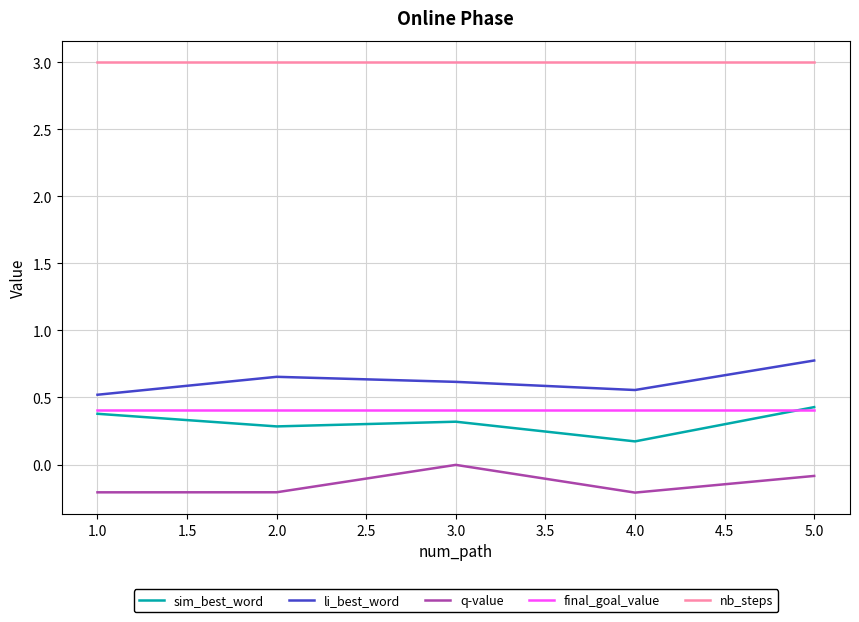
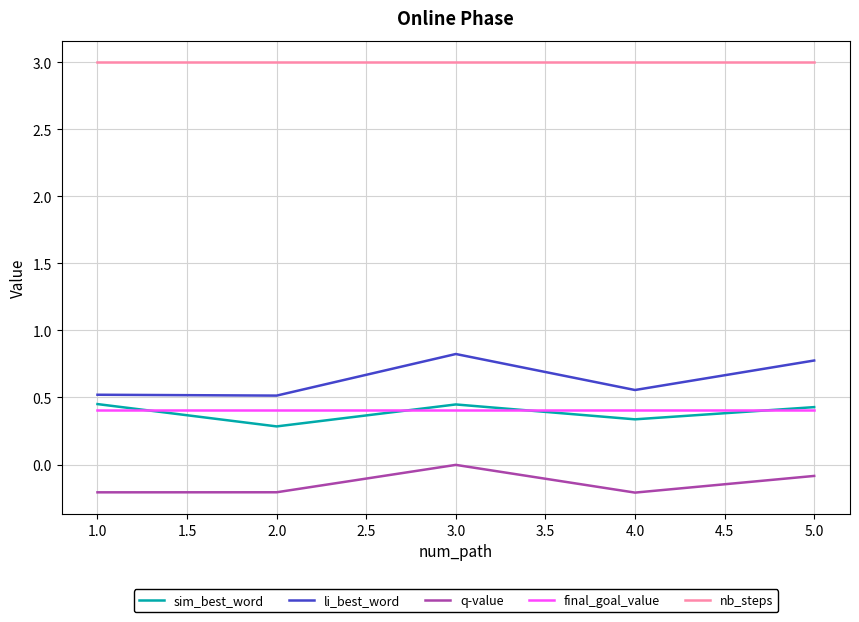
sim_best_word, 1.0: 0.38 -> 0.45
li_best_word, 2.0: 0.65 -> 0.51
sim_best_word, 3.0: 0.32 -> 0.45
li_best_word, 3.0: 0.62 -> 0.82
sim_best_word, 4.0: 0.17 -> 0.34
